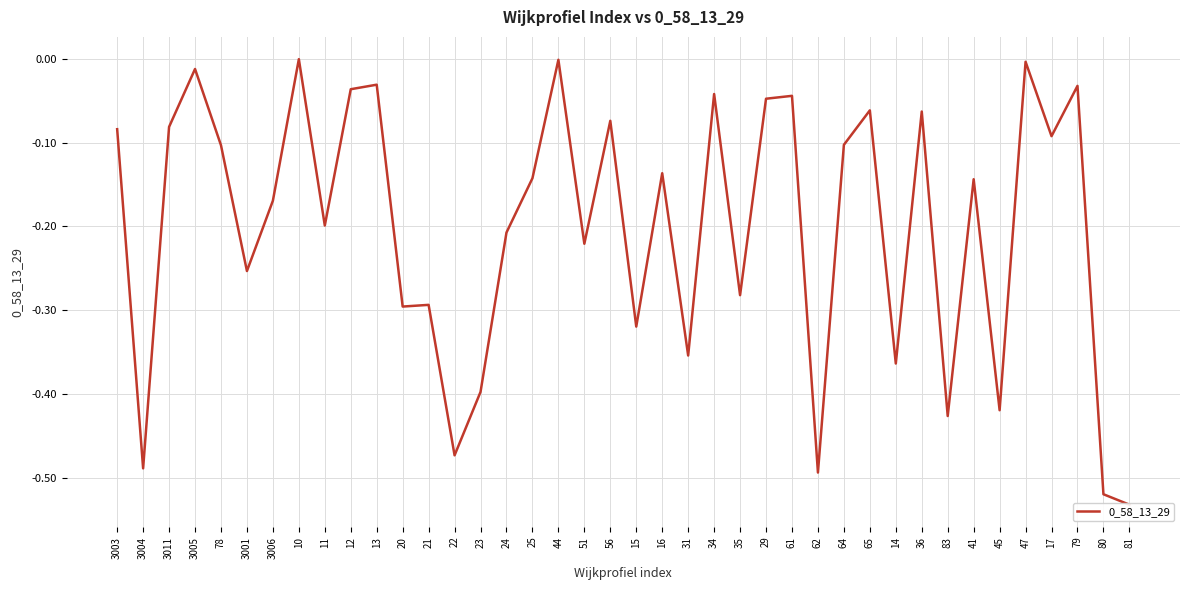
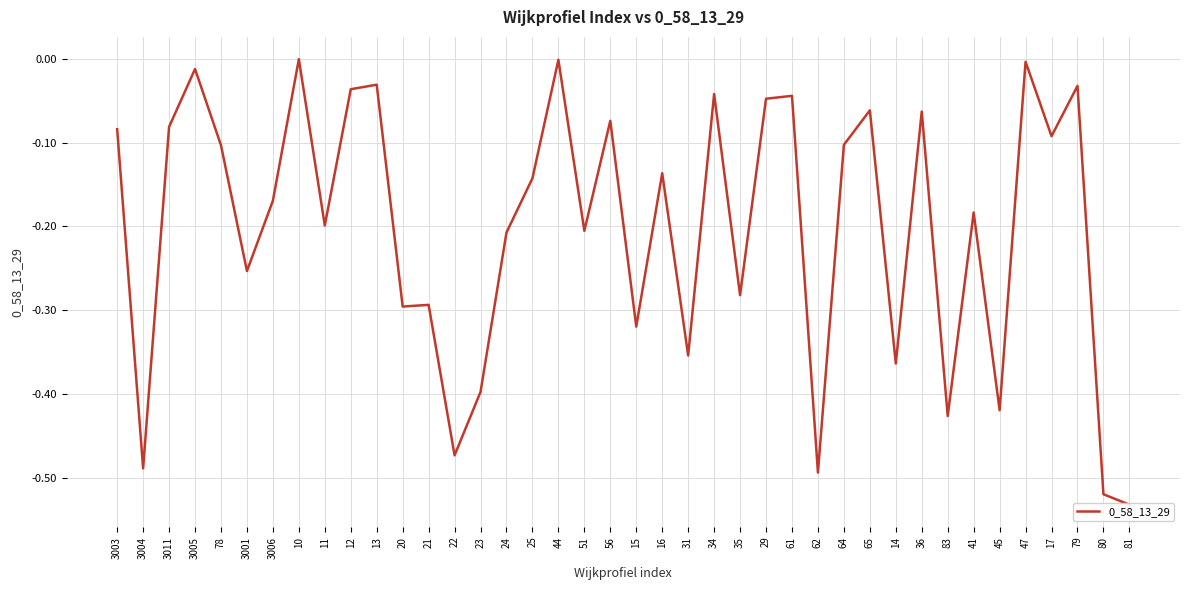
51: -0.22 -> -0.21
41: -0.14 -> -0.18
